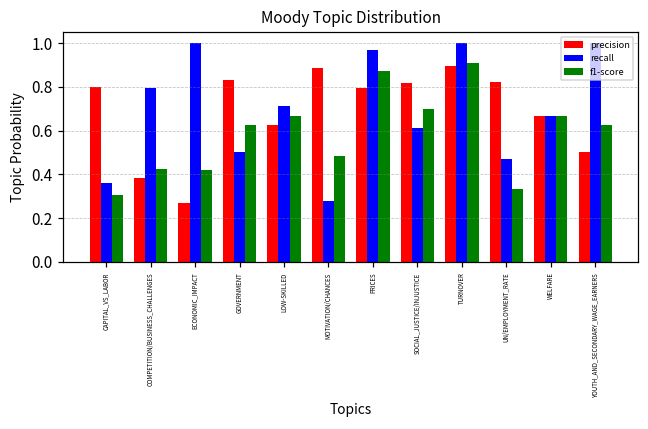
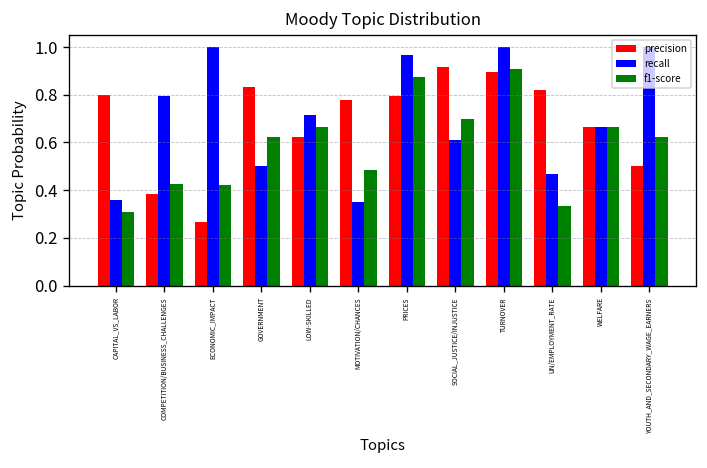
precision, MOTIVATION/CHANCES: 0.89 -> 0.78
recall, MOTIVATION/CHANCES: 0.28 -> 0.35
precision, SOCIAL_JUSTICE/INJUSTICE: 0.82 -> 0.92
